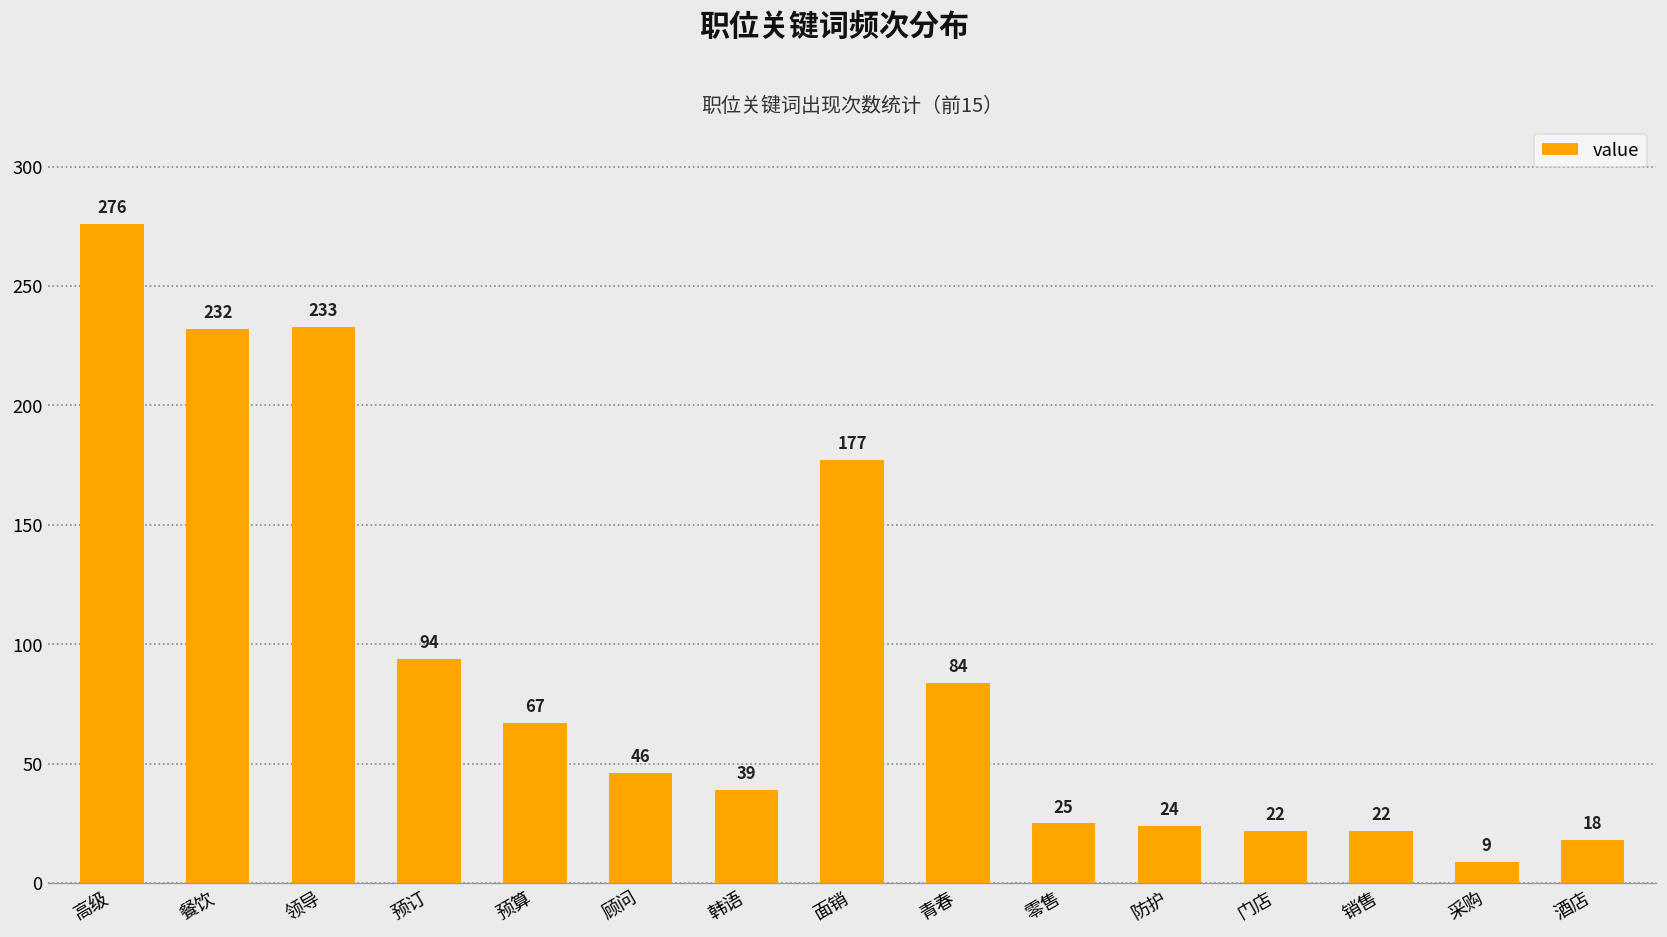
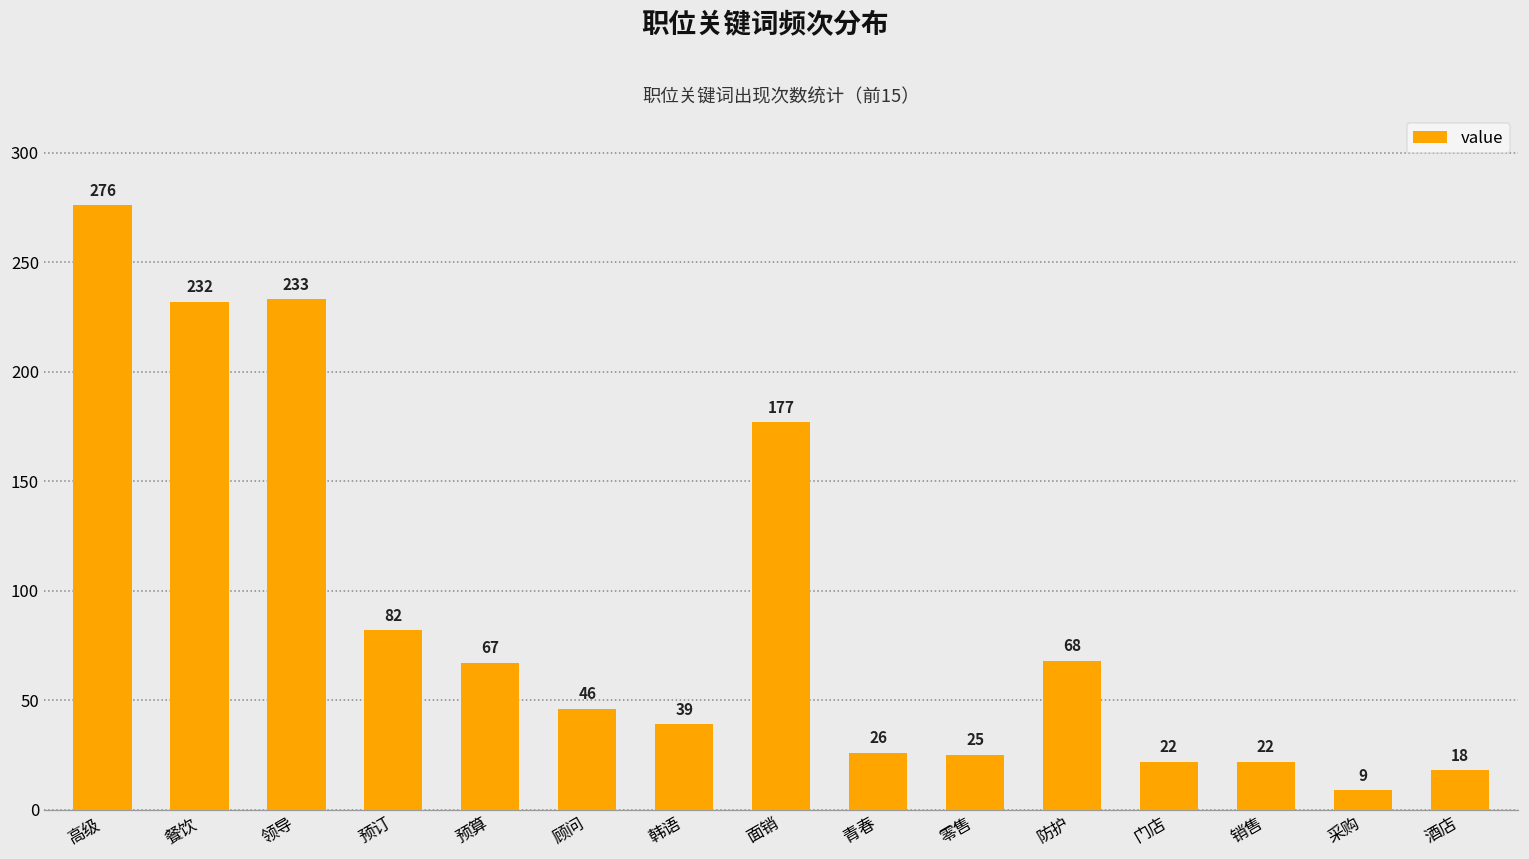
预订: 94 -> 82
青春: 84 -> 26
防护: 24 -> 68
